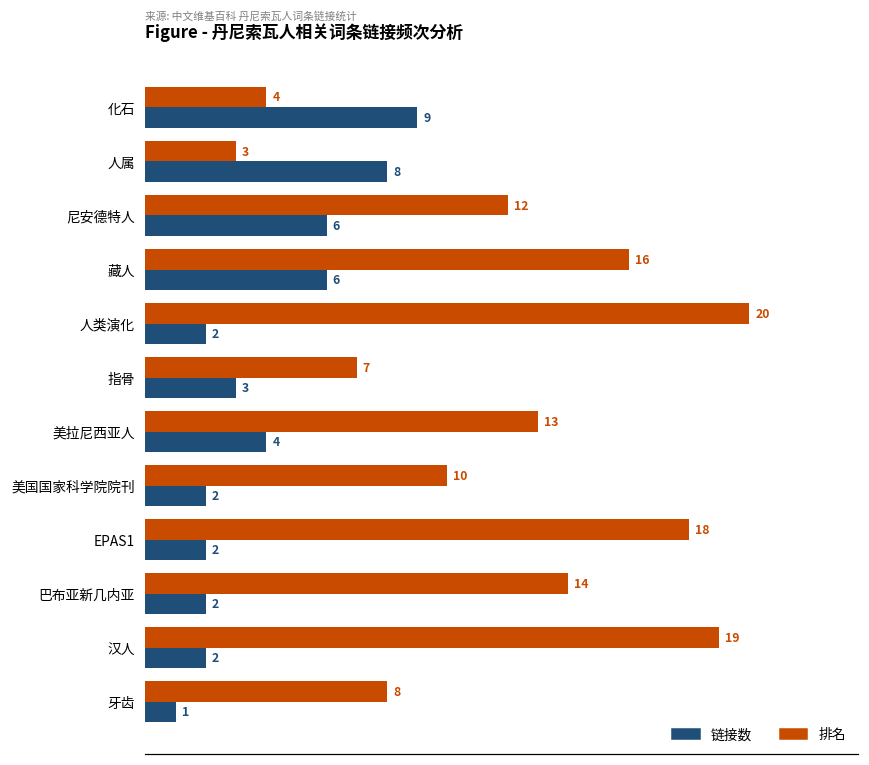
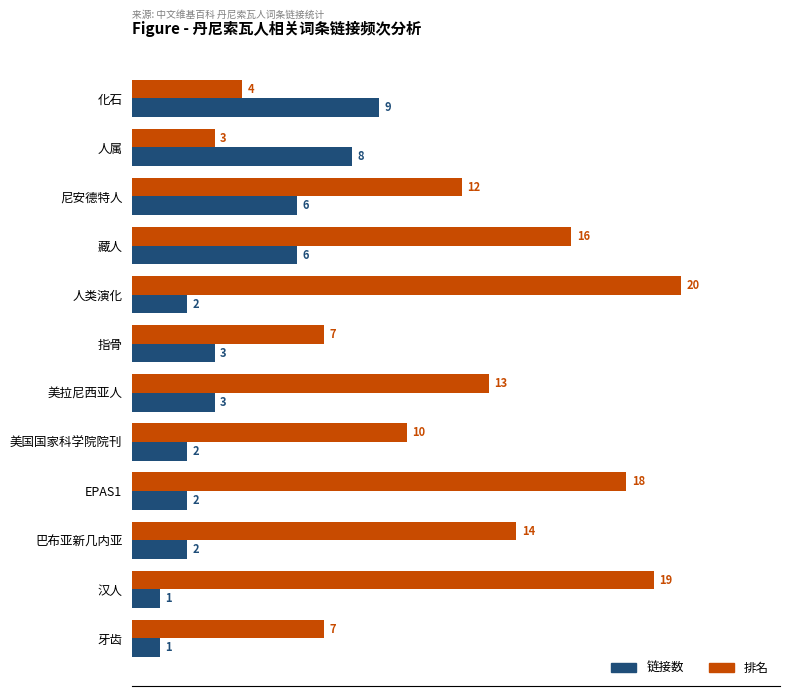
链接数, 美拉尼西亚人: 4 -> 3
链接数, 汉人: 2 -> 1
排名, 牙齿: 8 -> 7
